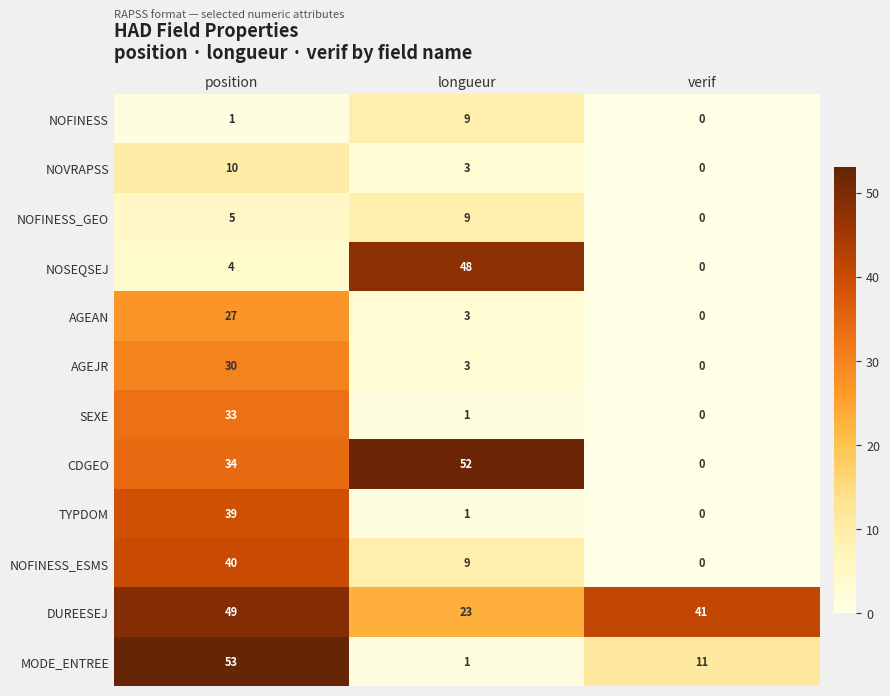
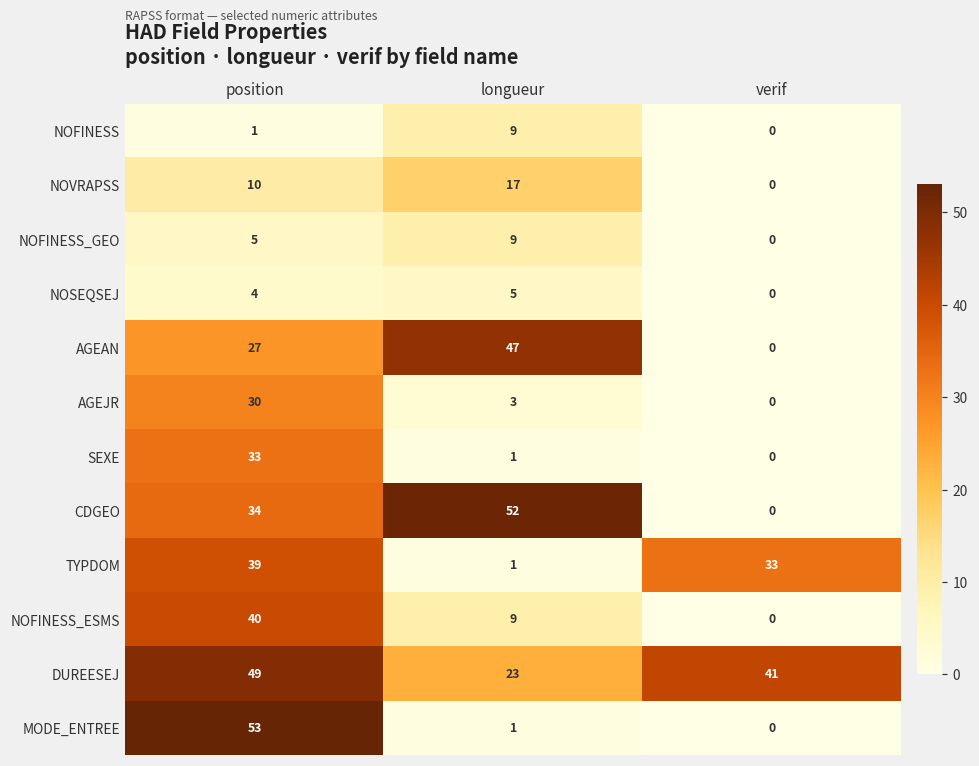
NOVRAPSS, longueur: 3 -> 17
NOSEQSEJ, longueur: 48 -> 5
AGEAN, longueur: 3 -> 47
TYPDOM, verif: 0 -> 33
MODE_ENTREE, verif: 11 -> 0
